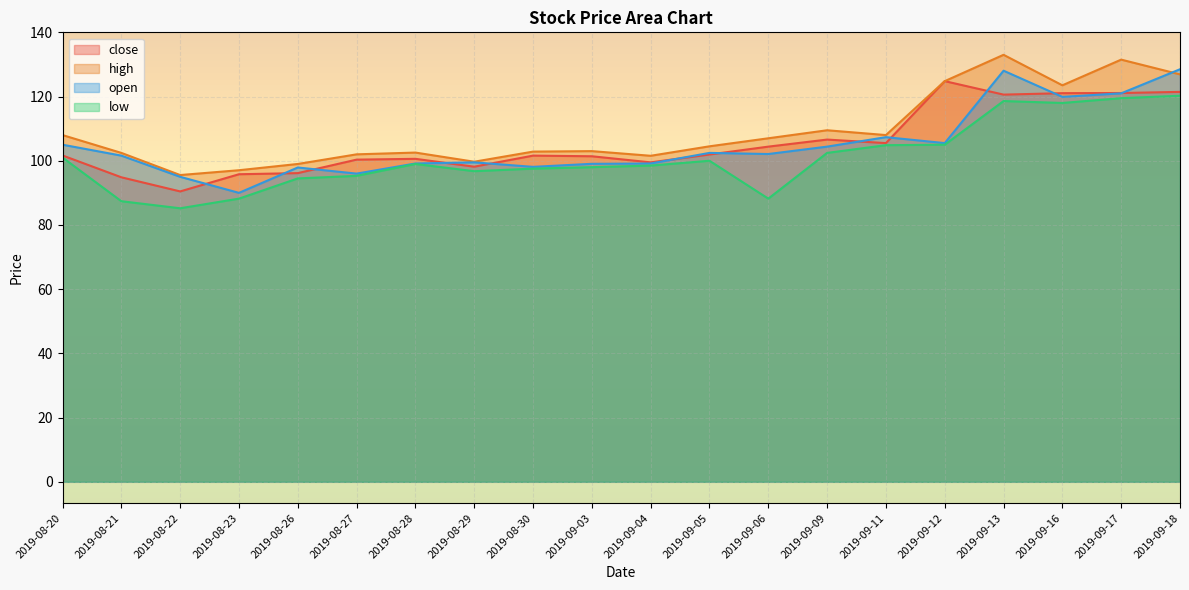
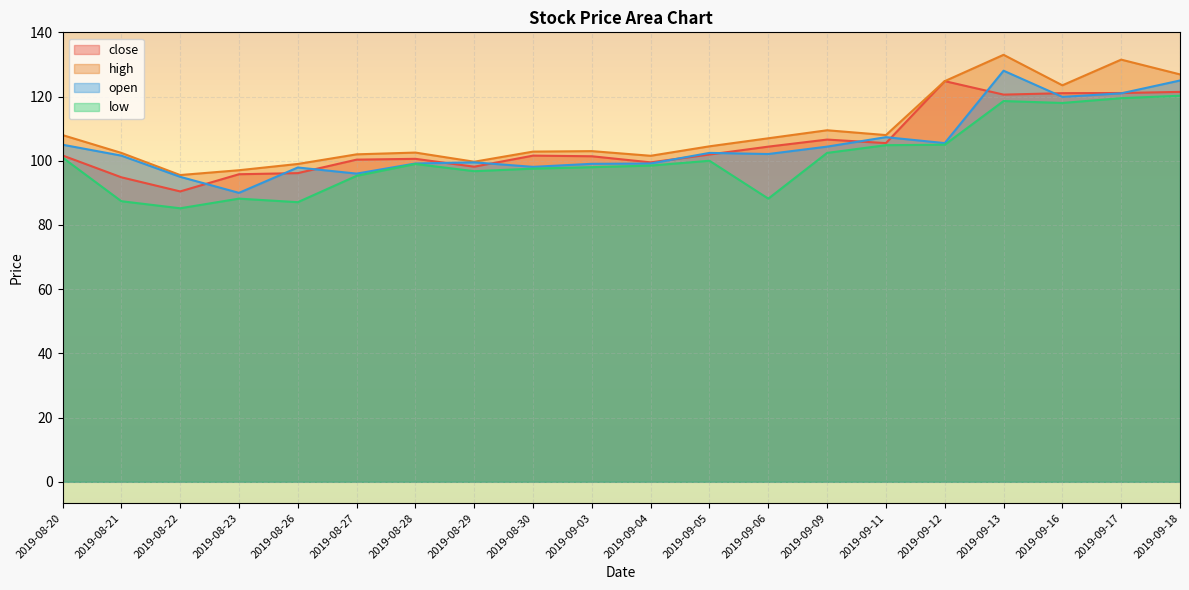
low, 2019-08-26: 95 -> 87
open, 2019-09-18: 129 -> 125
